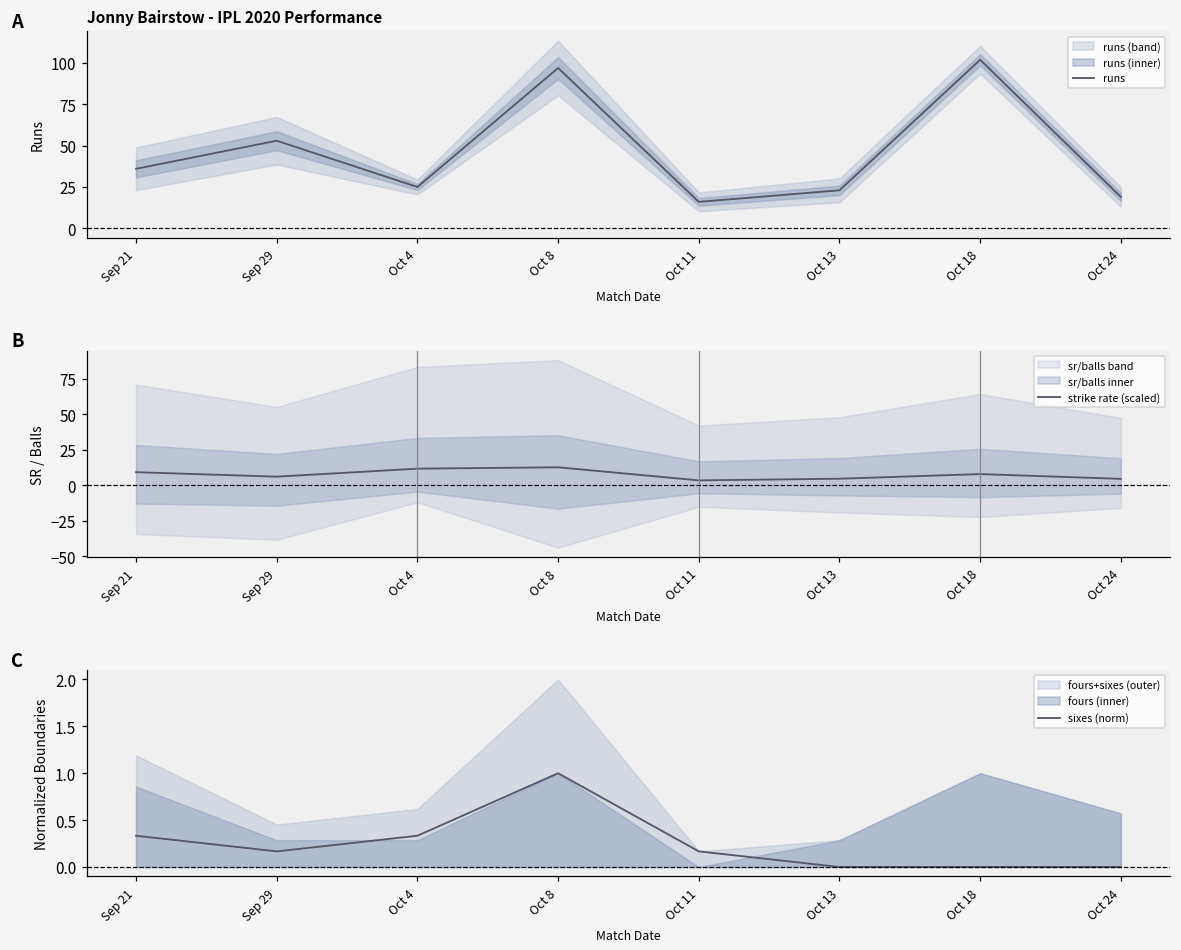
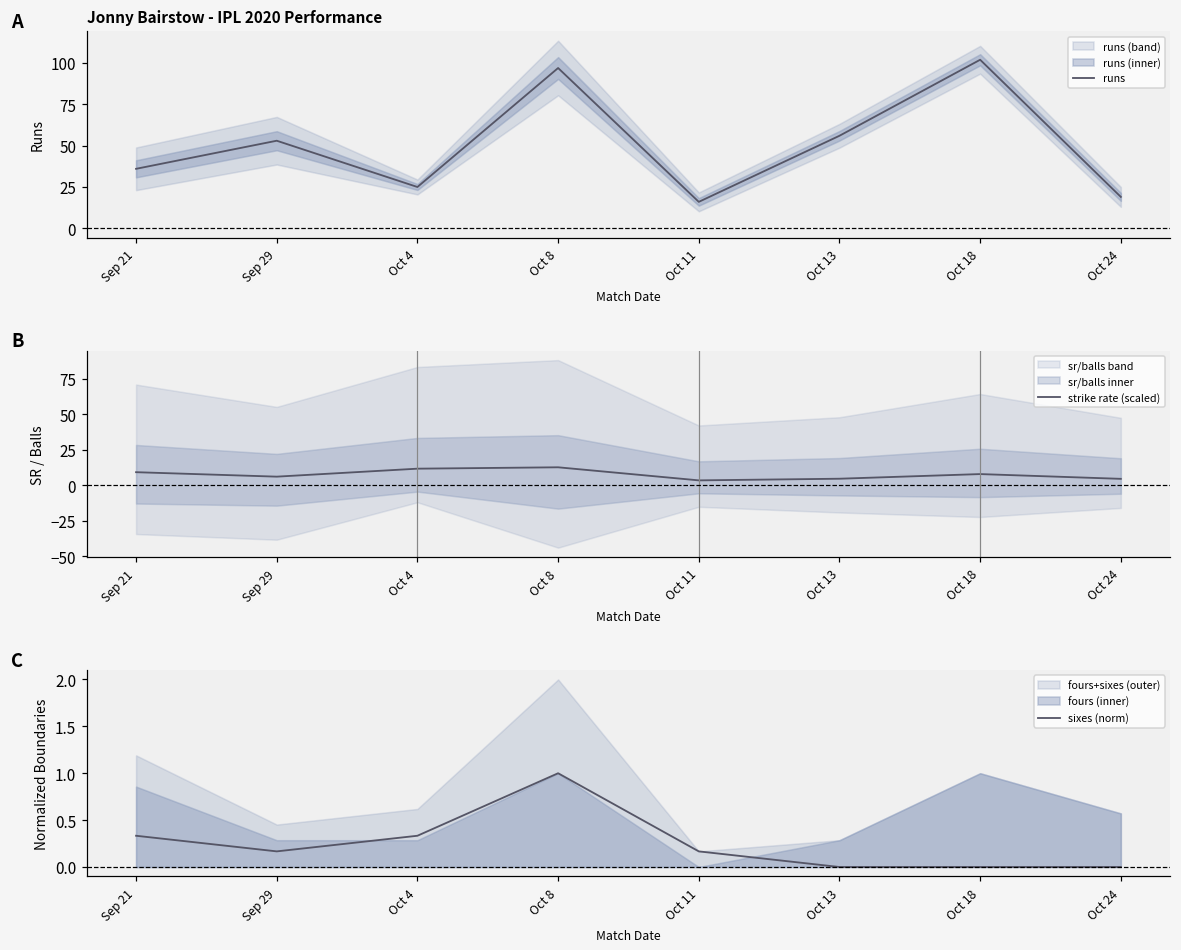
Jonny Bairstow - IPL 2020 Performance, runs, Oct 13: 23 -> 56
